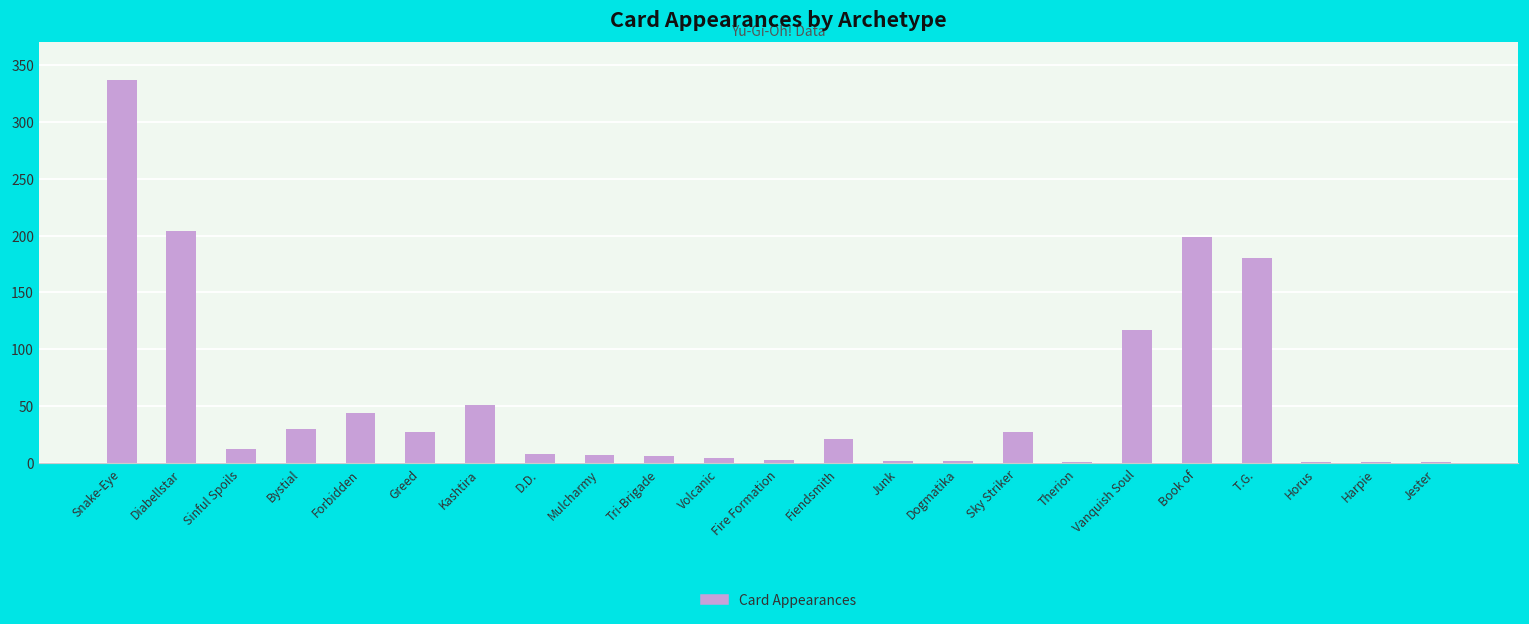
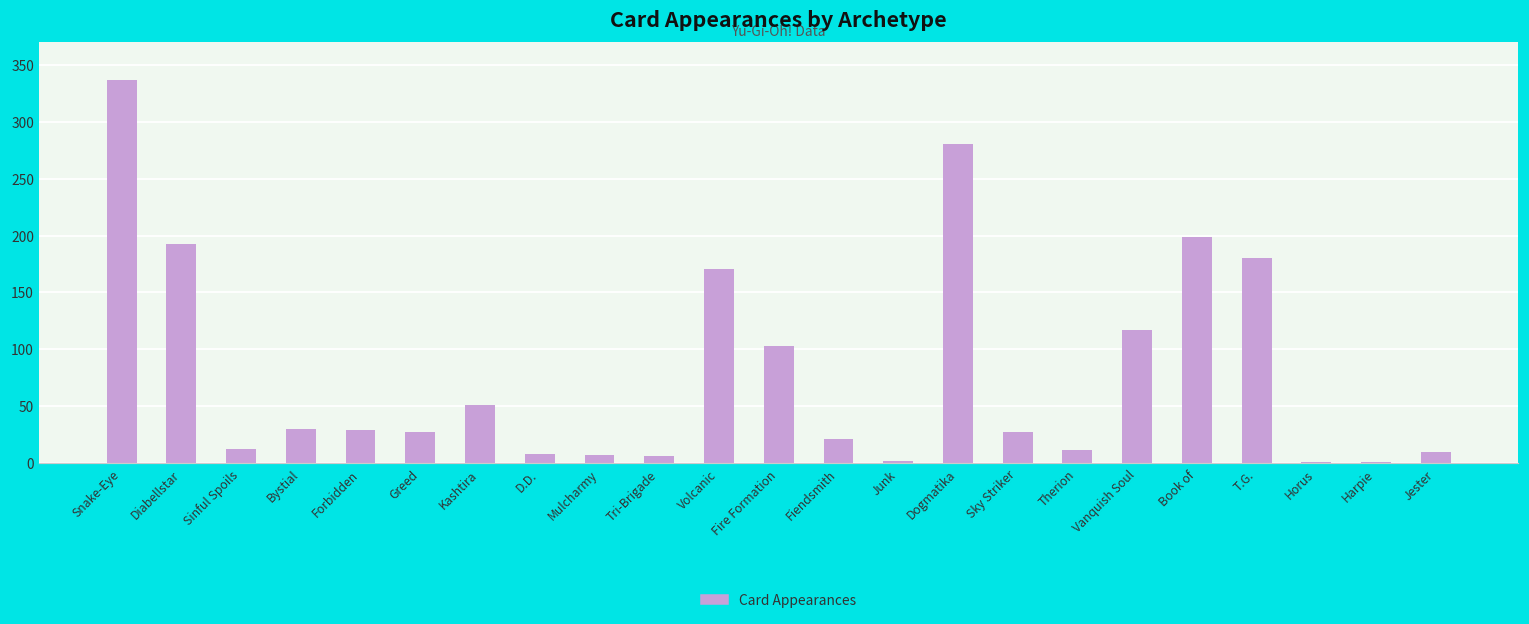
Diabellstar: 204 -> 193
Forbidden: 44 -> 29
Volcanic: 4 -> 171
Fire Formation: 3 -> 103
Dogmatika: 2 -> 280
Therion: 1 -> 12
Jester: 1 -> 10
